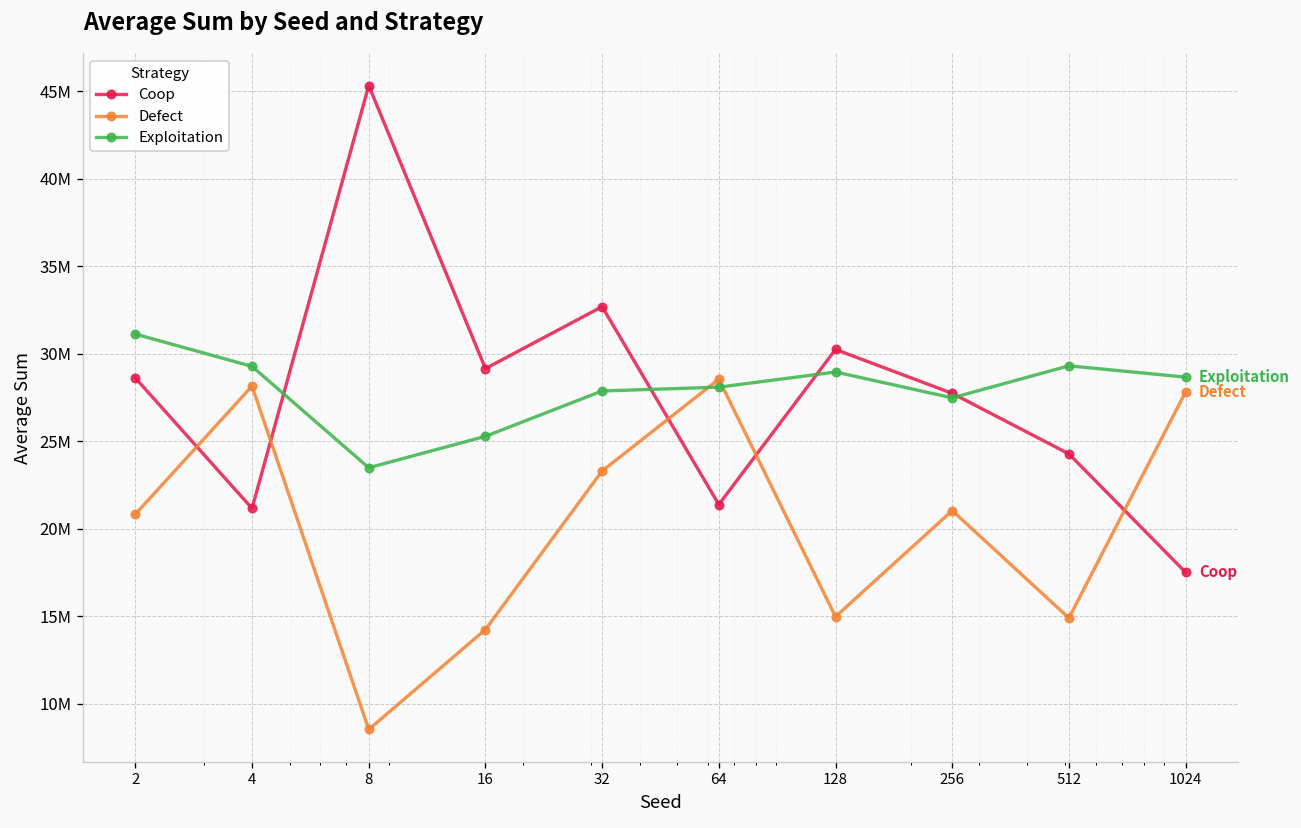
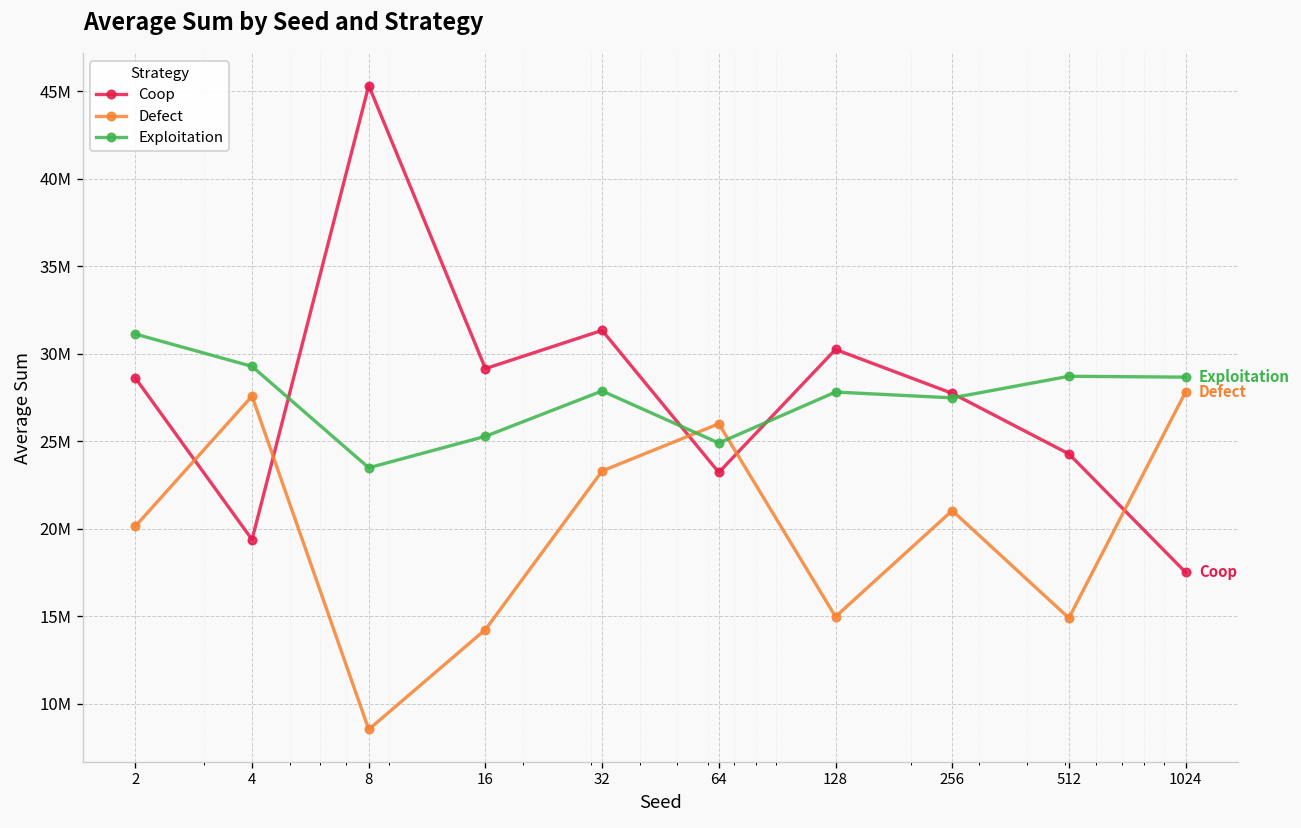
Defect, 2: 20800000 -> 20100000
Coop, 4: 21200000 -> 19400000
Defect, 4: 28100000 -> 27600000
Coop, 32: 32700000 -> 31300000
Coop, 64: 21400000 -> 23200000
Defect, 64: 28500000 -> 26000000
Exploitation, 64: 28100000 -> 24900000
Exploitation, 128: 29000000 -> 27800000
Exploitation, 512: 29300000 -> 28700000
